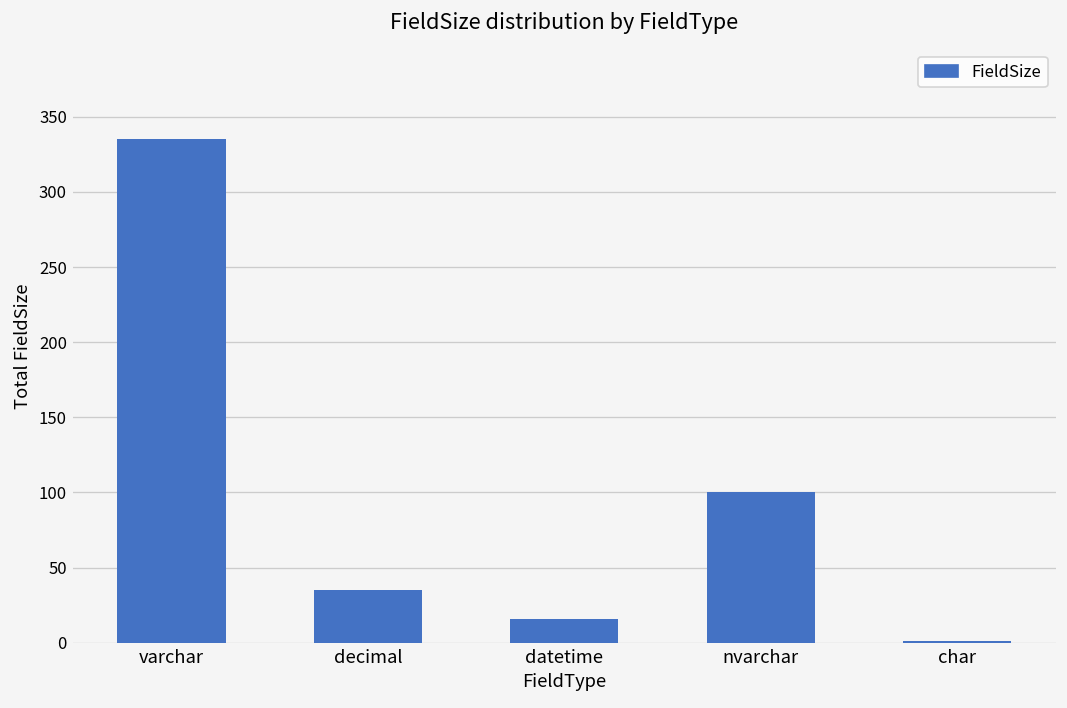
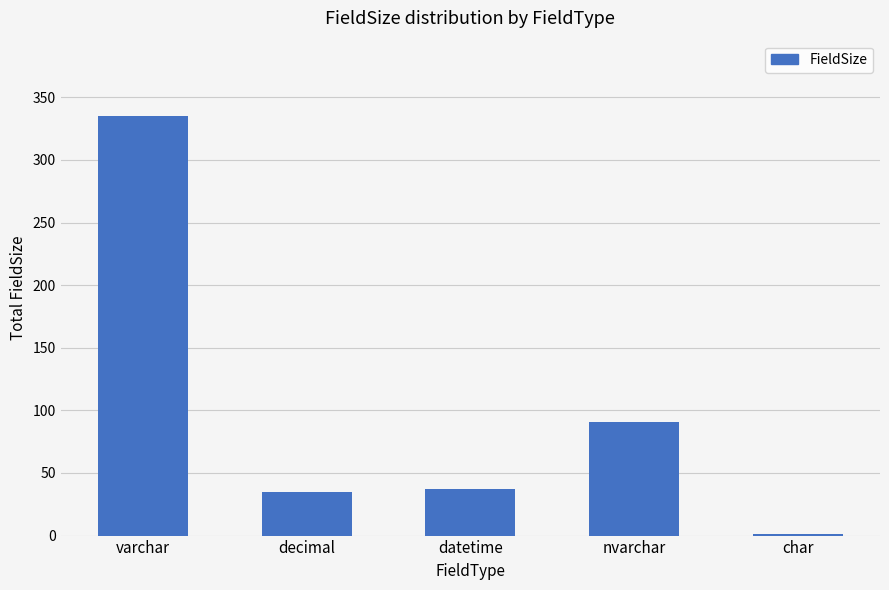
datetime: 16 -> 37
nvarchar: 100 -> 91
